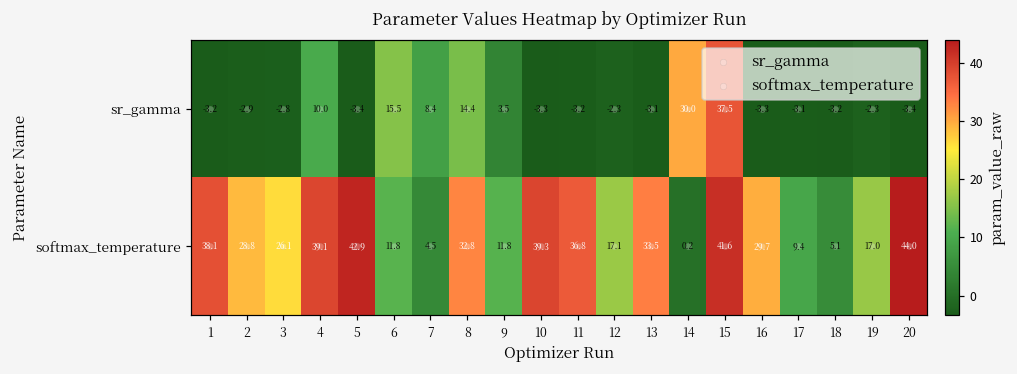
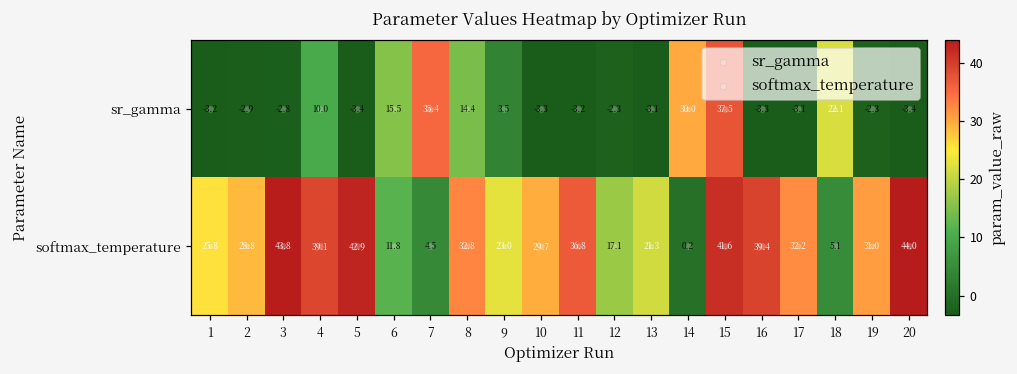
sr_gamma, 7: 8.4 -> 35.4
sr_gamma, 18: -3.2 -> 22.1
softmax_temperature, 1: 38.1 -> 25.8
softmax_temperature, 3: 26.1 -> 43.8
softmax_temperature, 9: 11.8 -> 23.0
softmax_temperature, 10: 39.3 -> 29.7
softmax_temperature, 13: 33.5 -> 21.3
softmax_temperature, 16: 29.7 -> 39.4
softmax_temperature, 17: 9.4 -> 32.2
softmax_temperature, 19: 17.0 -> 31.0
